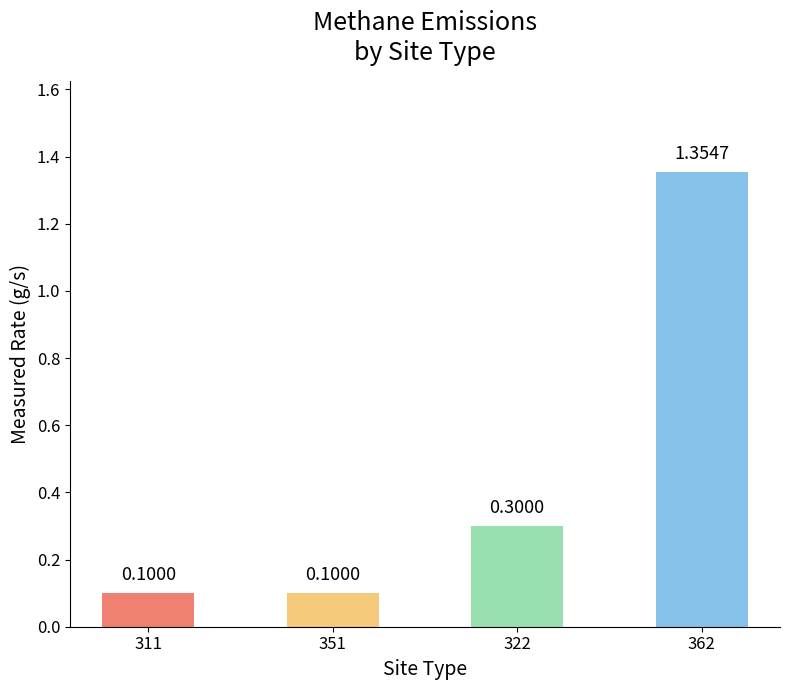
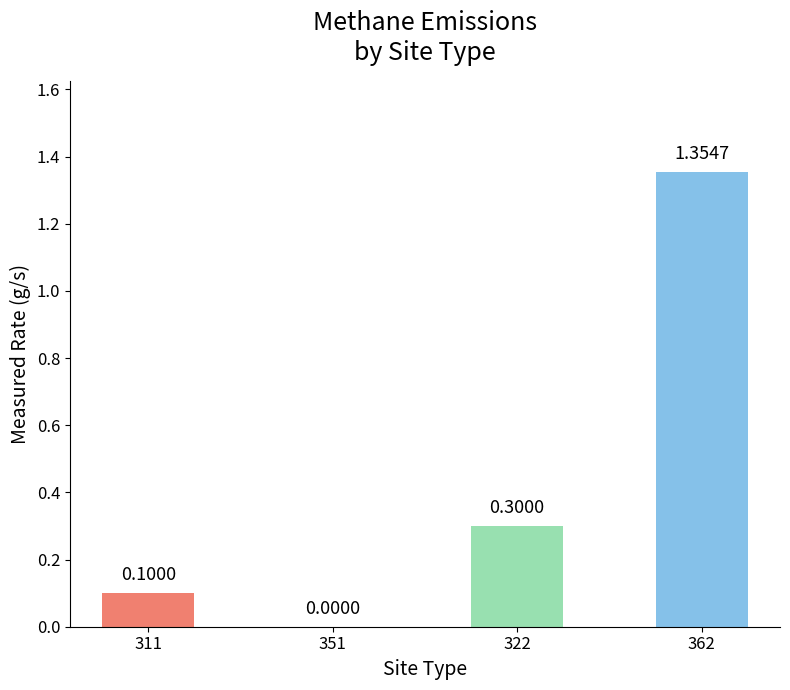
351: 0.1000 -> 0.0000
